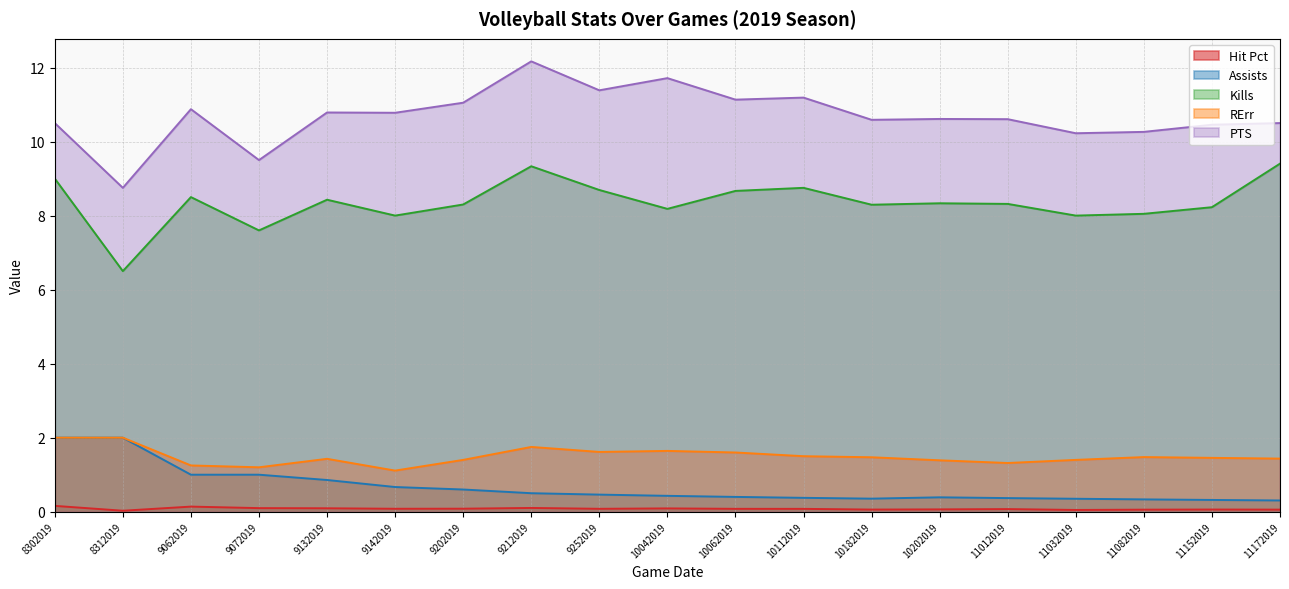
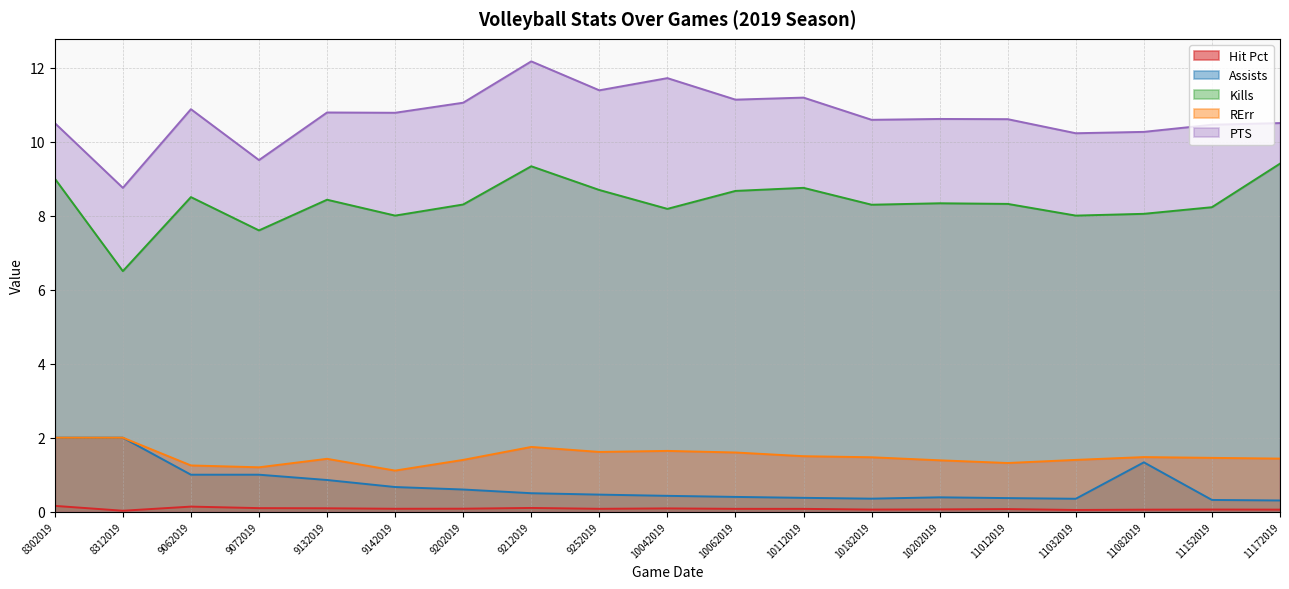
Assists, 11082019: 0.3 -> 1.3
